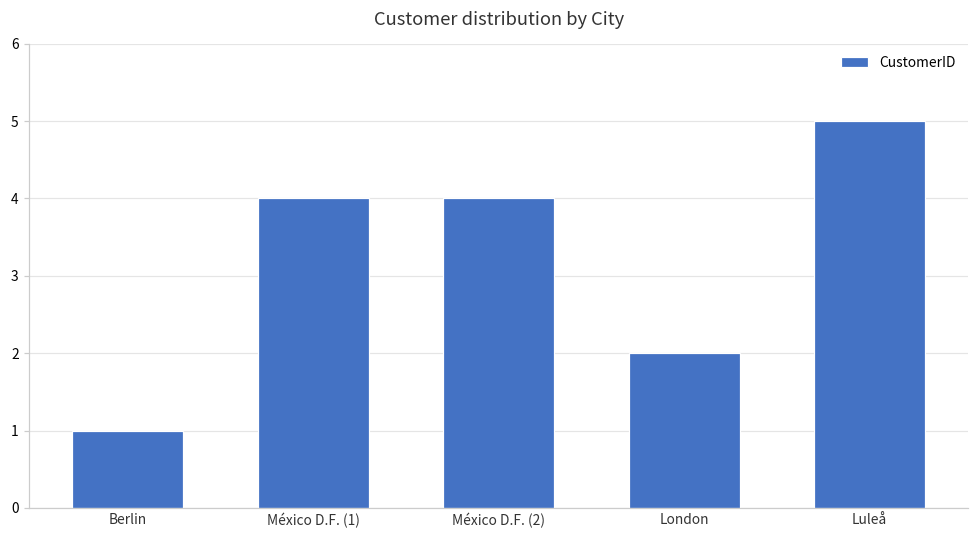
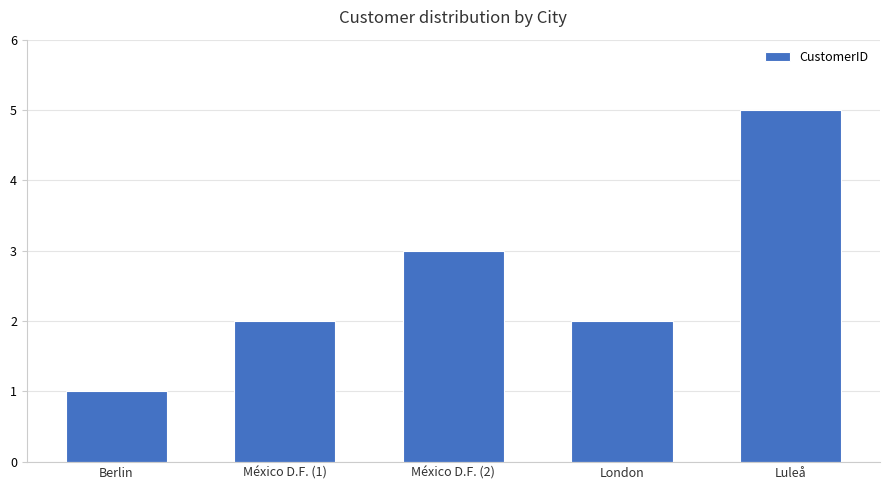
México D.F. (1): 4 -> 2
México D.F. (2): 4 -> 3
